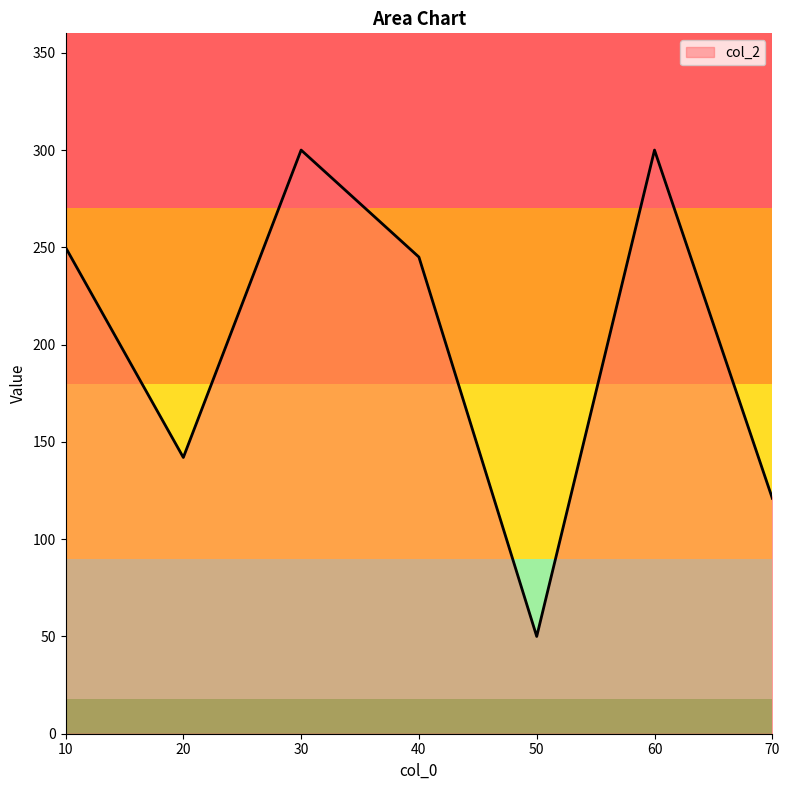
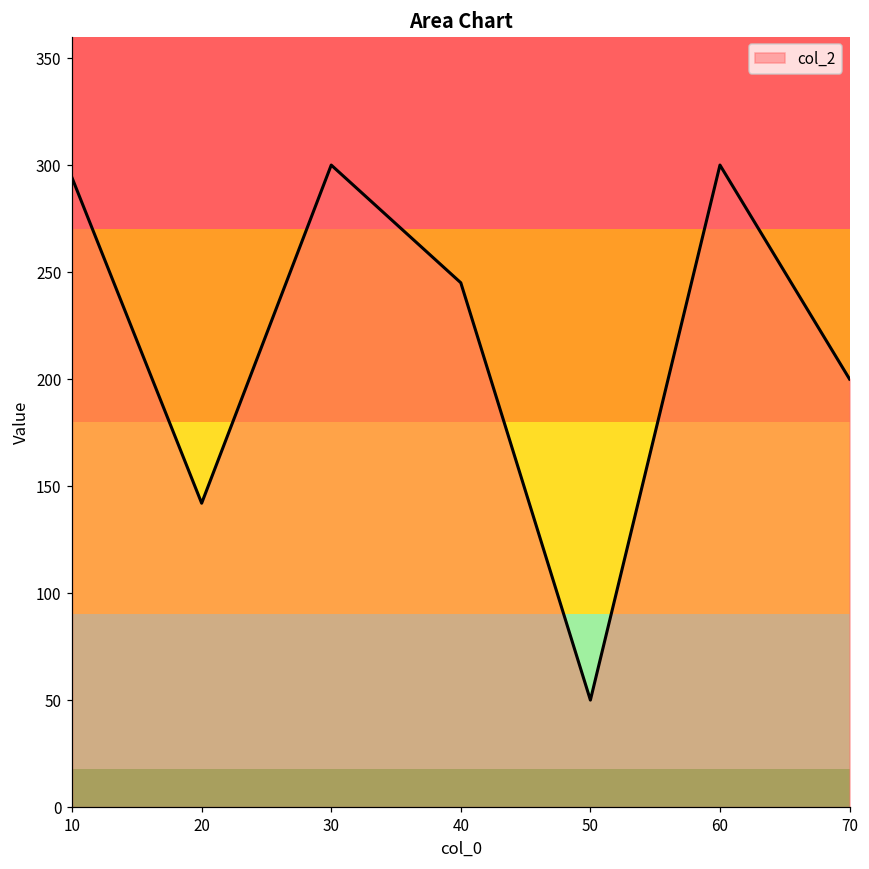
10: 250 -> 294
70: 121 -> 200
